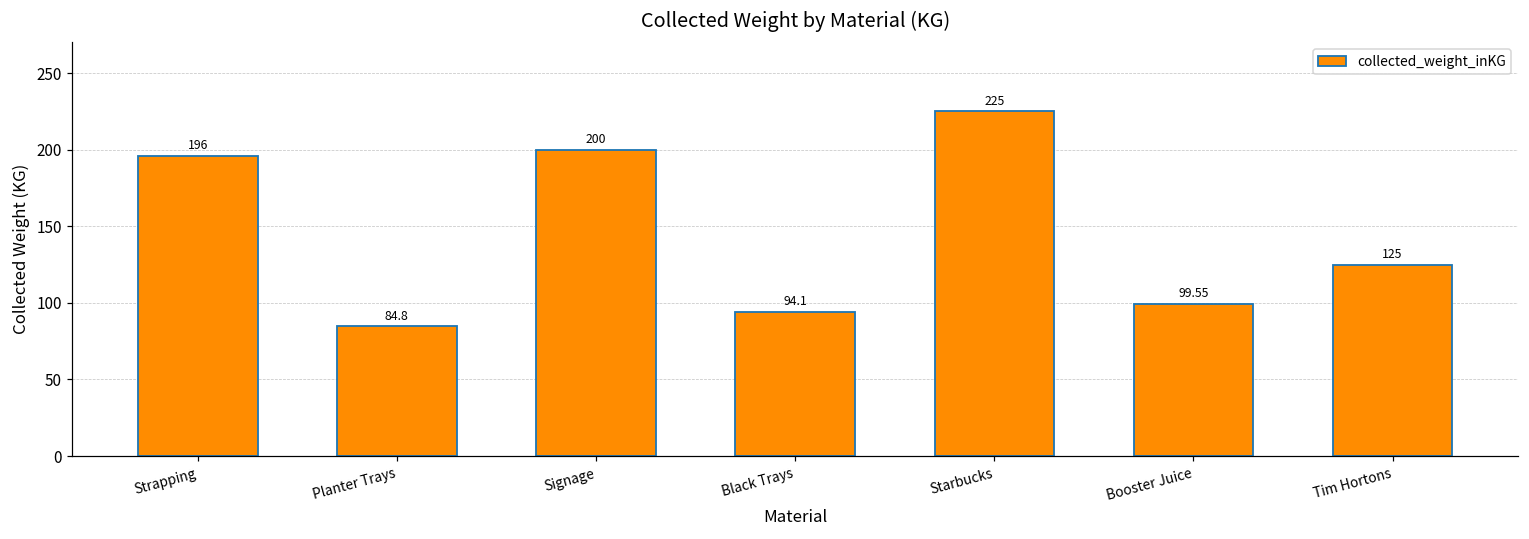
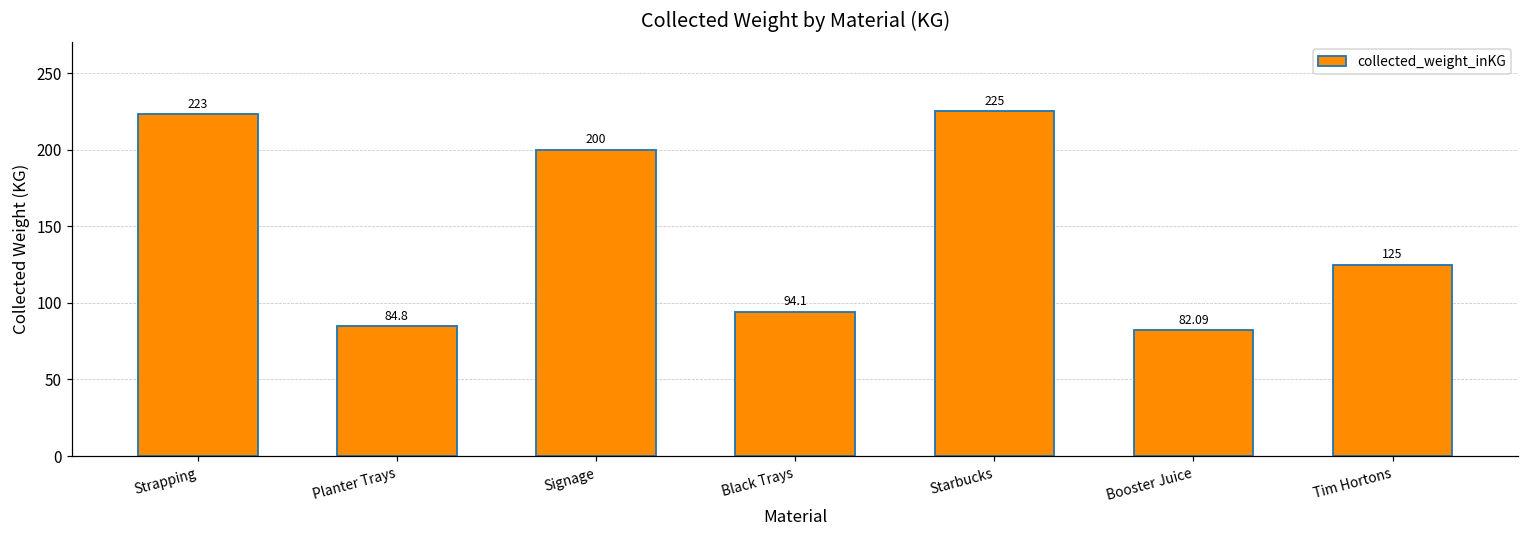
Strapping: 196 -> 223
Booster Juice: 99.55 -> 82.09
